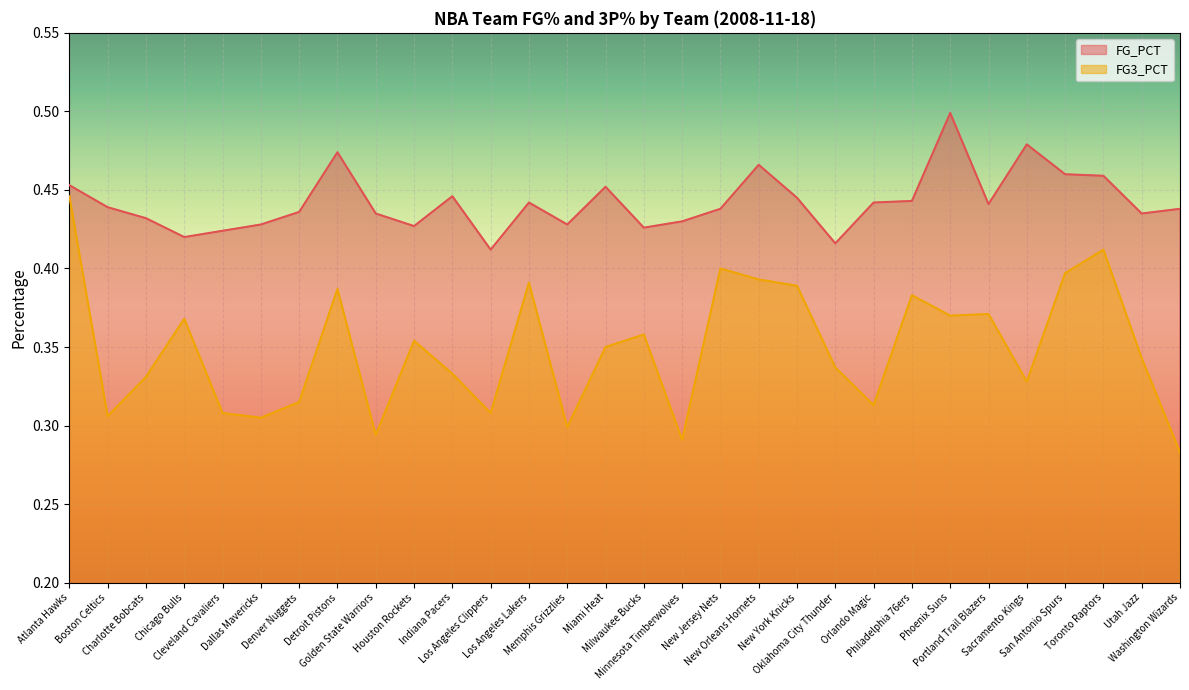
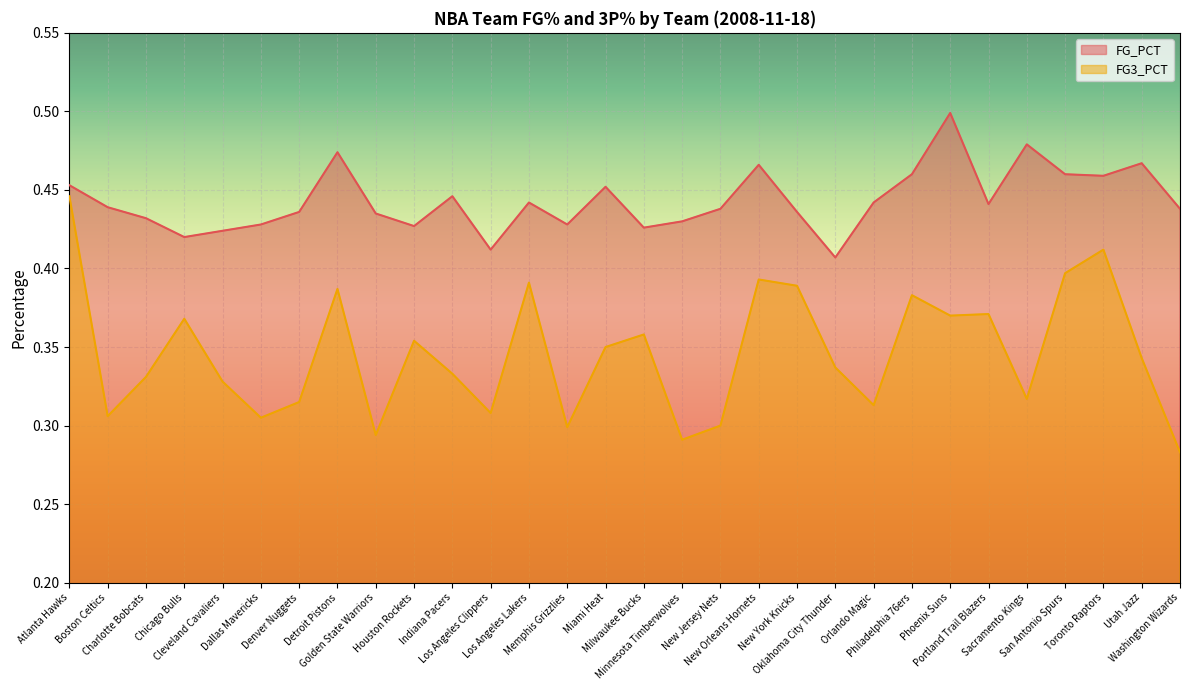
FG3_PCT, Cleveland Cavaliers: 0.308 -> 0.328
FG3_PCT, New Jersey Nets: 0.4 -> 0.3
FG_PCT, New York Knicks: 0.445 -> 0.436
FG_PCT, Oklahoma City Thunder: 0.416 -> 0.407
FG_PCT, Philadelphia 76ers: 0.443 -> 0.460
FG3_PCT, Sacramento Kings: 0.328 -> 0.317
FG_PCT, Utah Jazz: 0.435 -> 0.467
